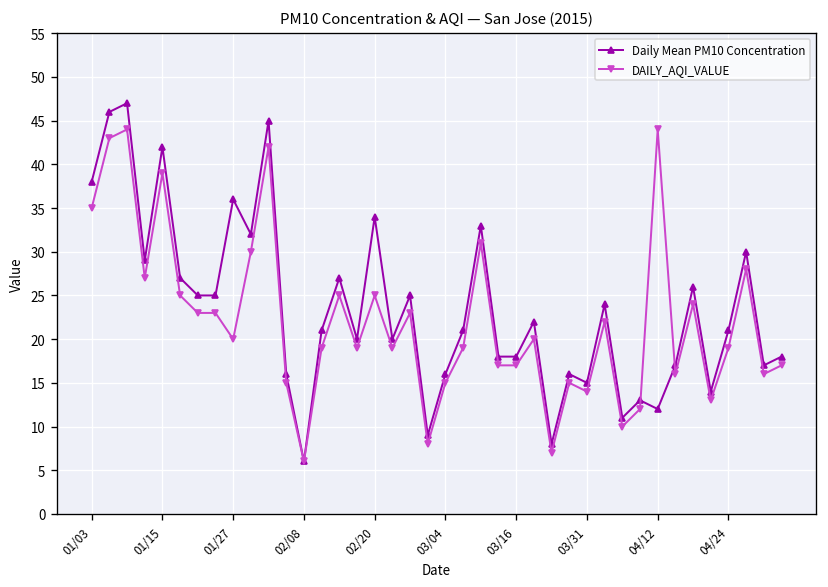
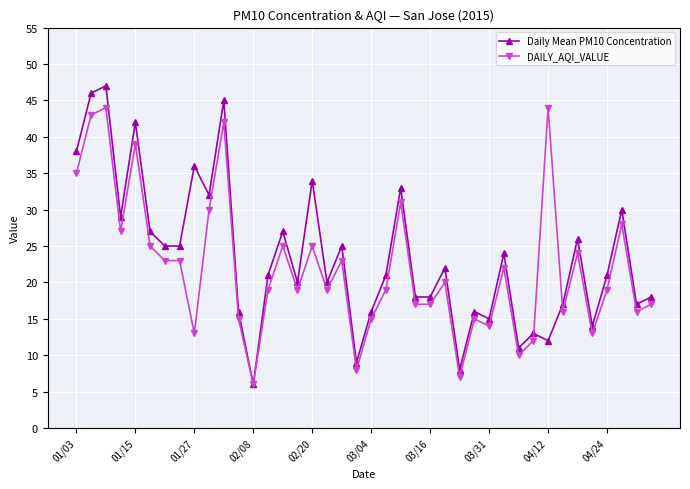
DAILY_AQI_VALUE, 01/27: 20 -> 13
